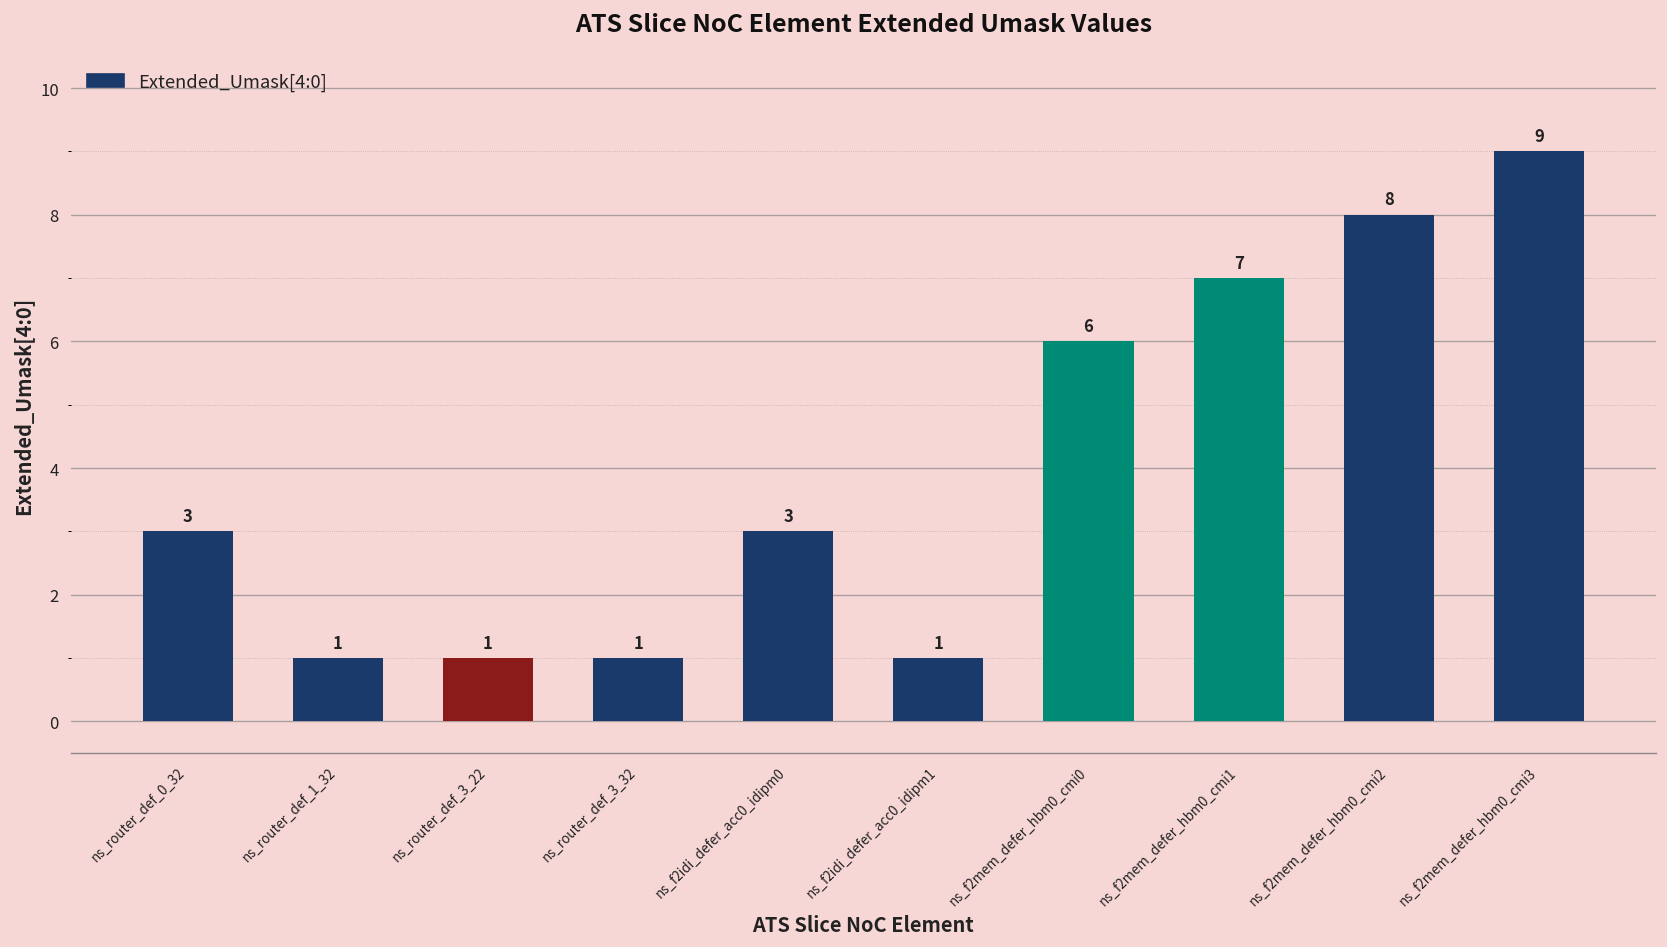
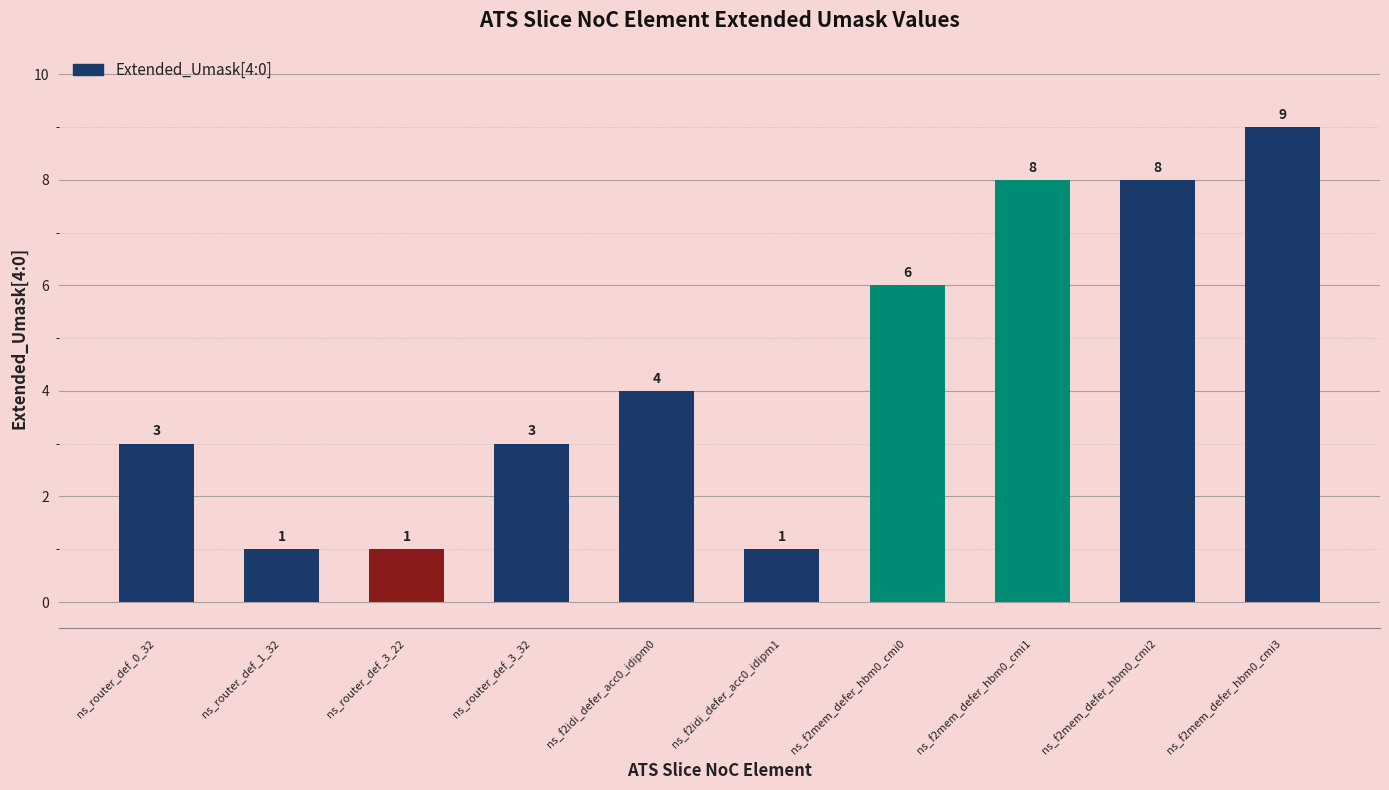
ns_router_def_3_32: 1 -> 3
ns_f2idi_defer_acc0_idipm0: 3 -> 4
ns_f2mem_defer_hbm0_cmi1: 7 -> 8
